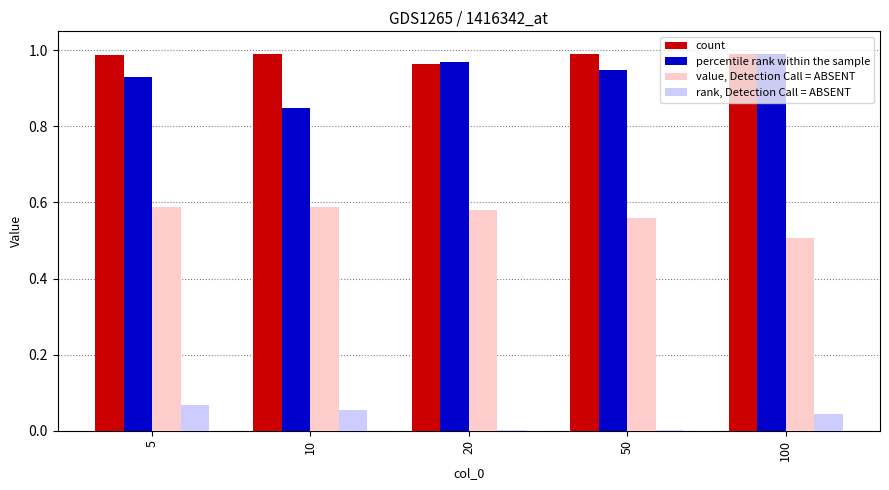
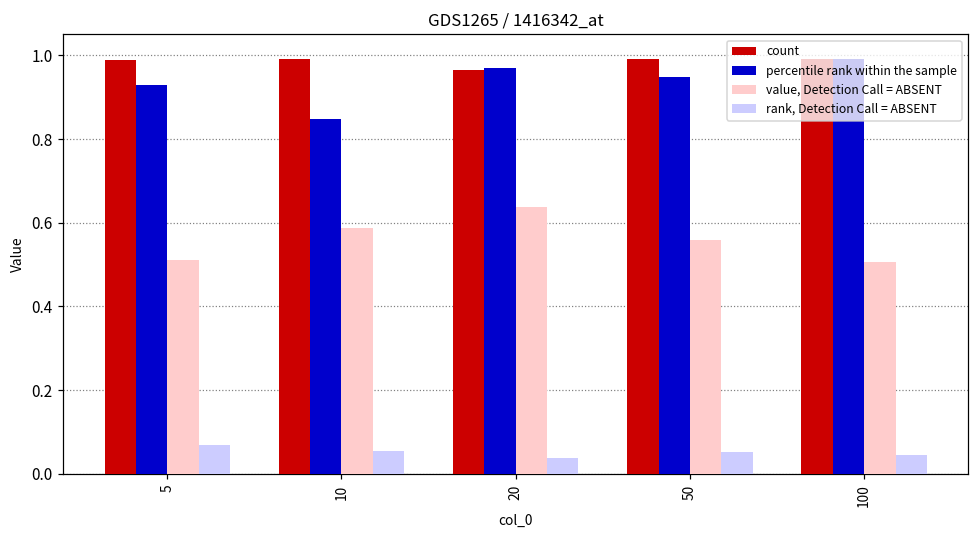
value, Detection Call = ABSENT, 5: 0.59 -> 0.51
value, Detection Call = ABSENT, 20: 0.58 -> 0.64
rank, Detection Call = ABSENT, 20: 0.00 -> 0.04
rank, Detection Call = ABSENT, 50: 0.00 -> 0.05
